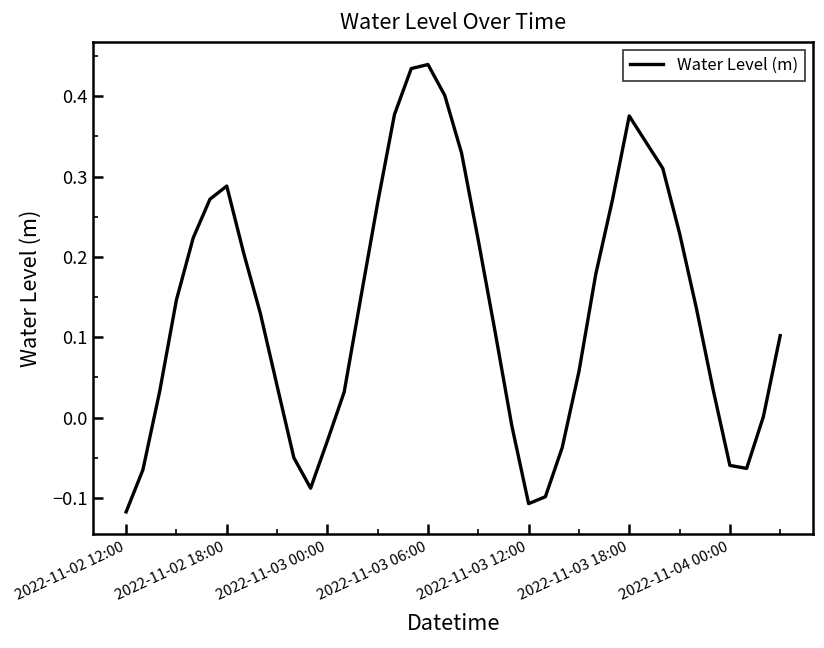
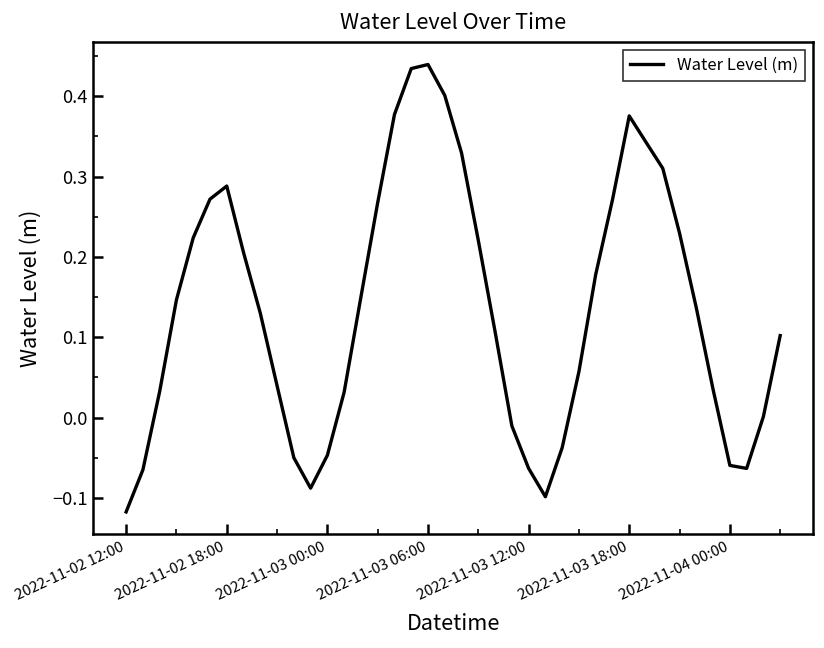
2022-11-03 00:00: -0.03 -> -0.05
2022-11-03 12:00: -0.11 -> -0.06
